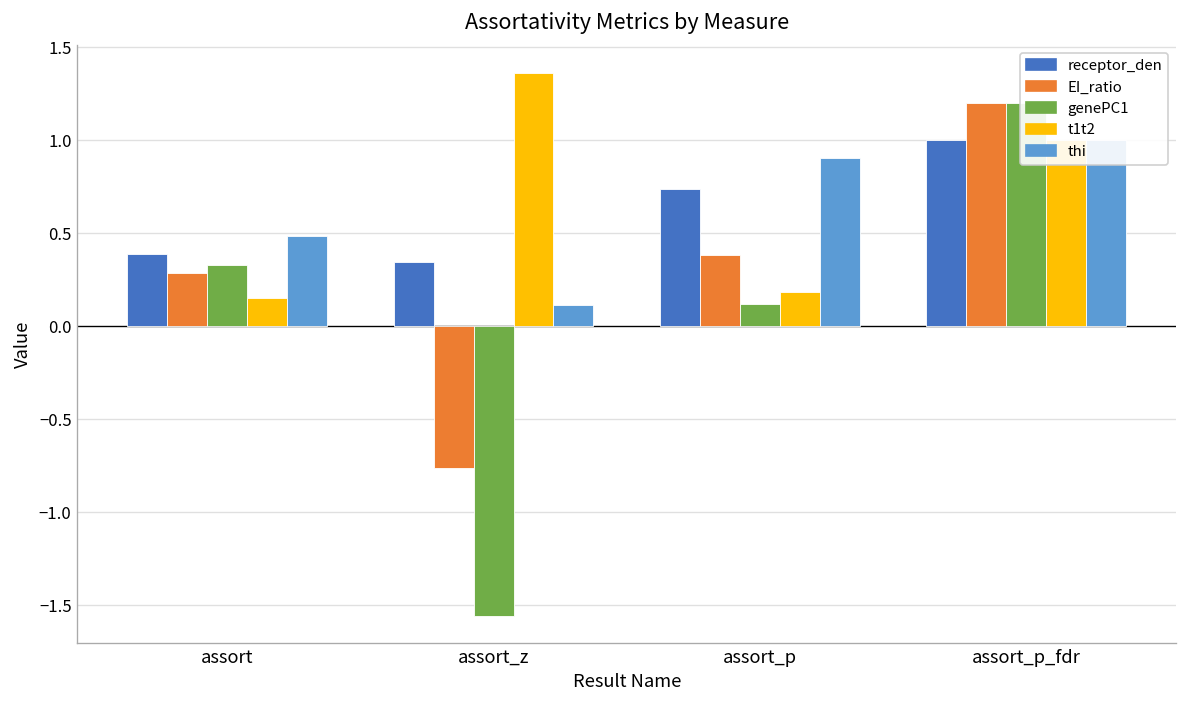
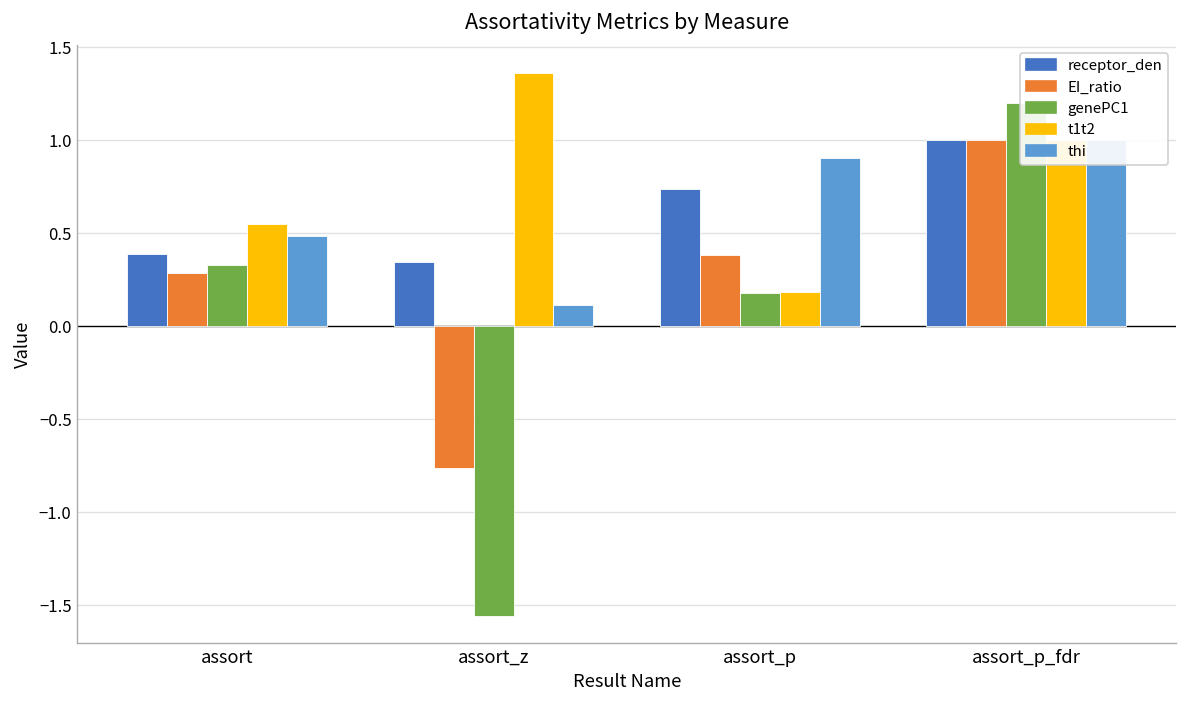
t1t2, assort: 0.15 -> 0.55
genePC1, assort_p: 0.12 -> 0.18
EI_ratio, assort_p_fdr: 1.2 -> 1.0
